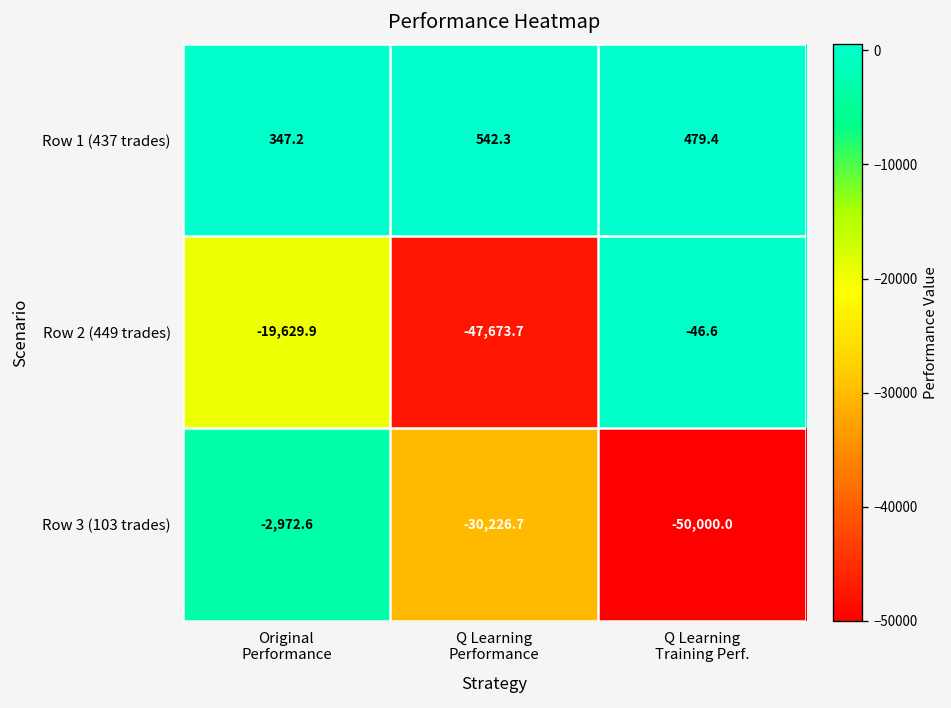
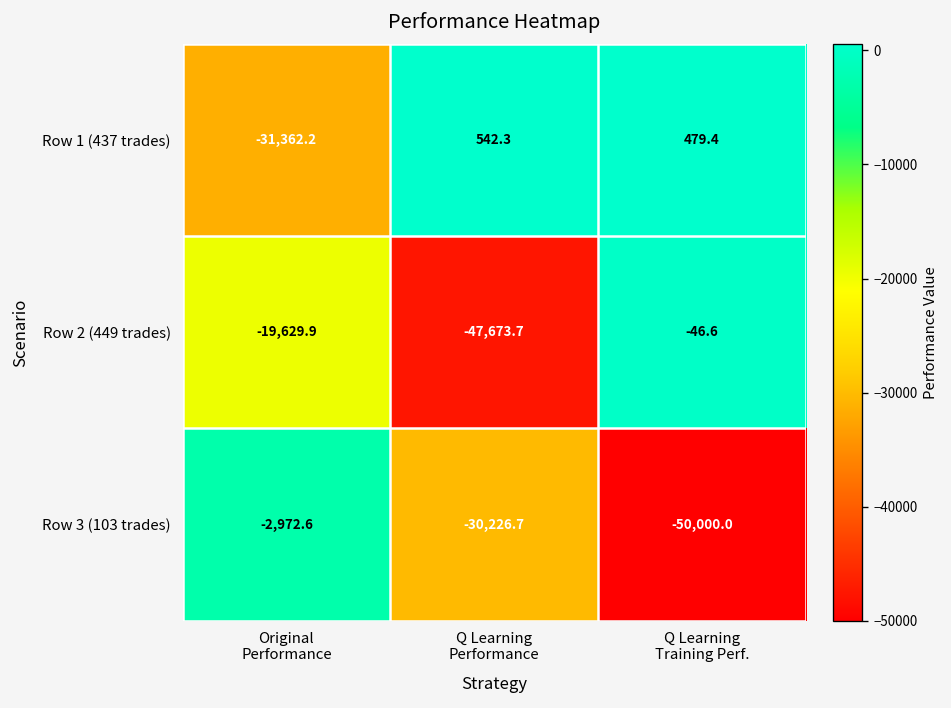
Row 1 (437 trades), Original Performance: 347.2 -> -31,362.2
